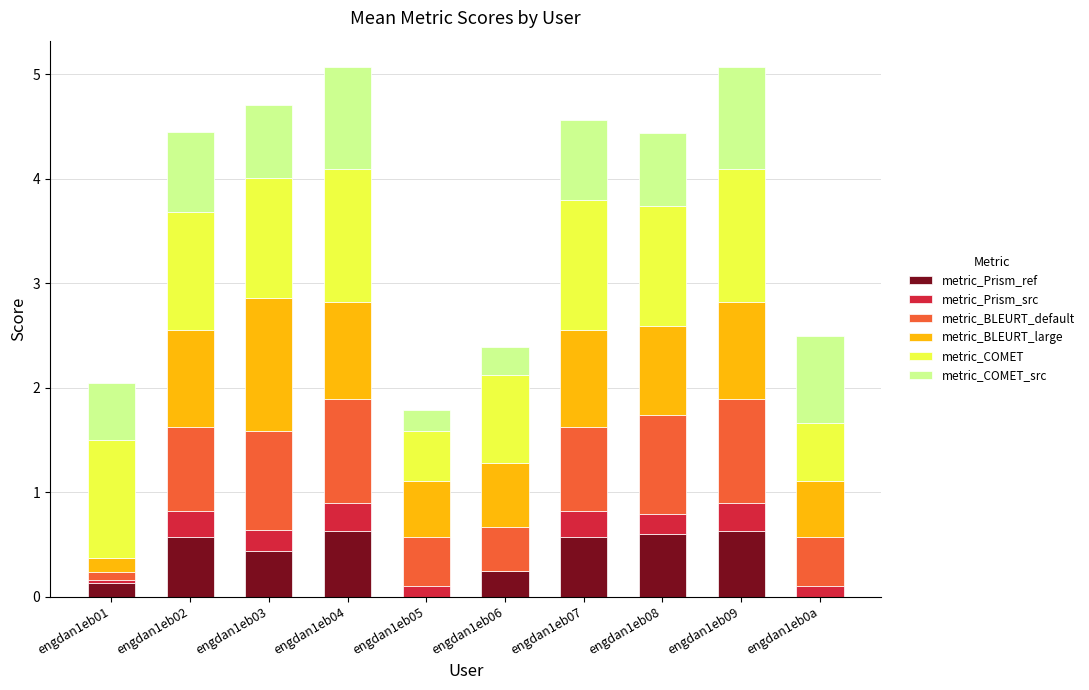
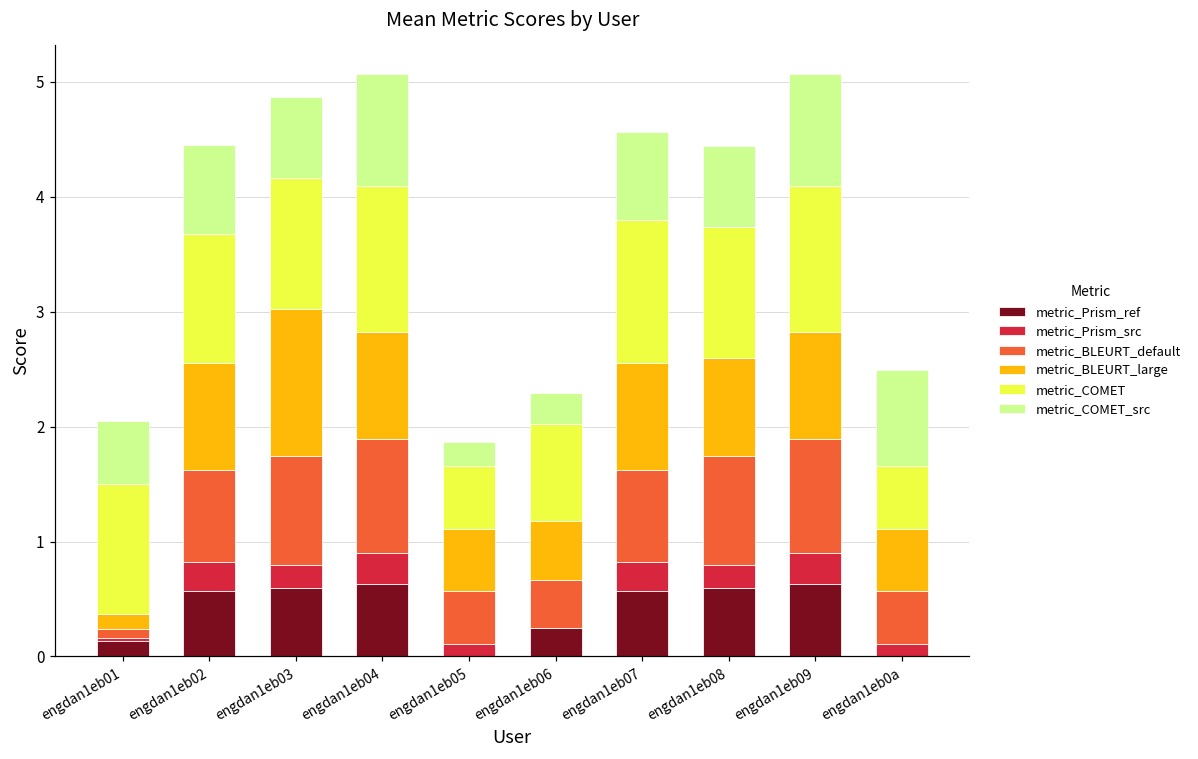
metric_Prism_ref, engdan1eb03: 0.44 -> 0.60
metric_COMET, engdan1eb05: 0.47 -> 0.55
metric_BLEURT_large, engdan1eb06: 0.62 -> 0.52
